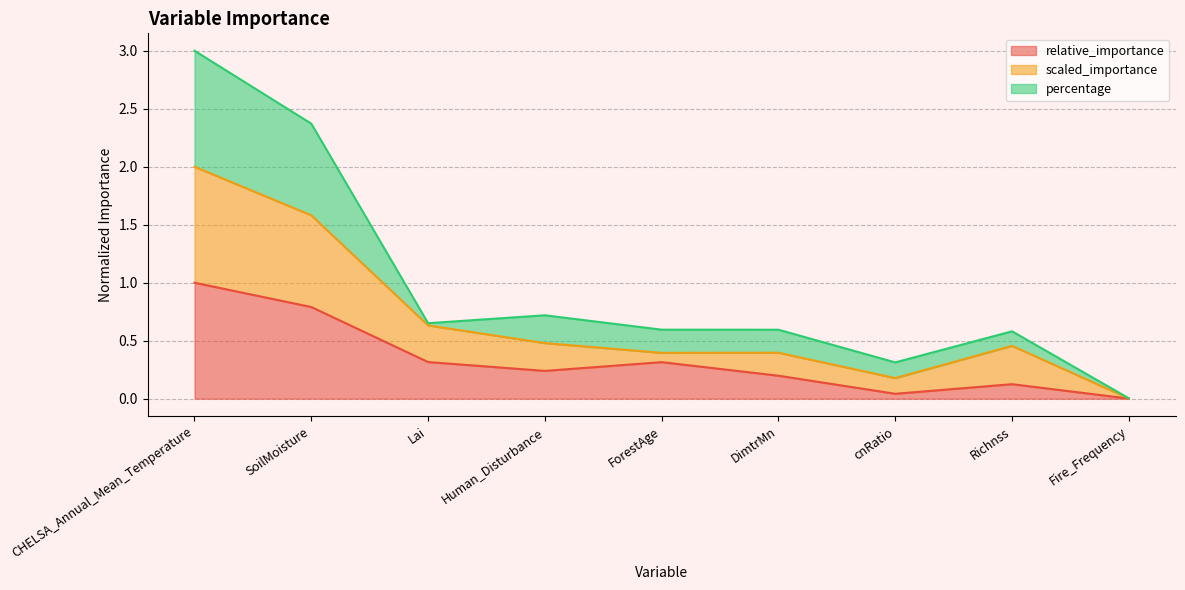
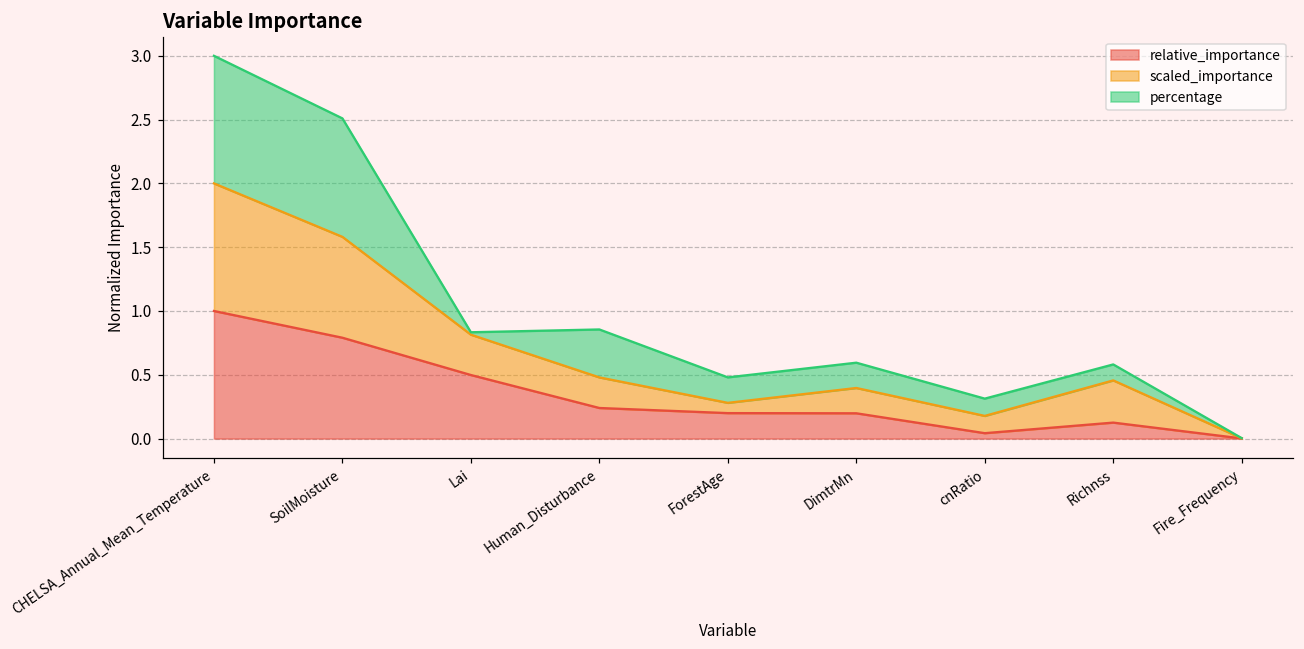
percentage, SoilMoisture: 0.79 -> 0.93
relative_importance, Lai: 0.32 -> 0.50
percentage, Human_Disturbance: 0.24 -> 0.38
relative_importance, ForestAge: 0.32 -> 0.20
